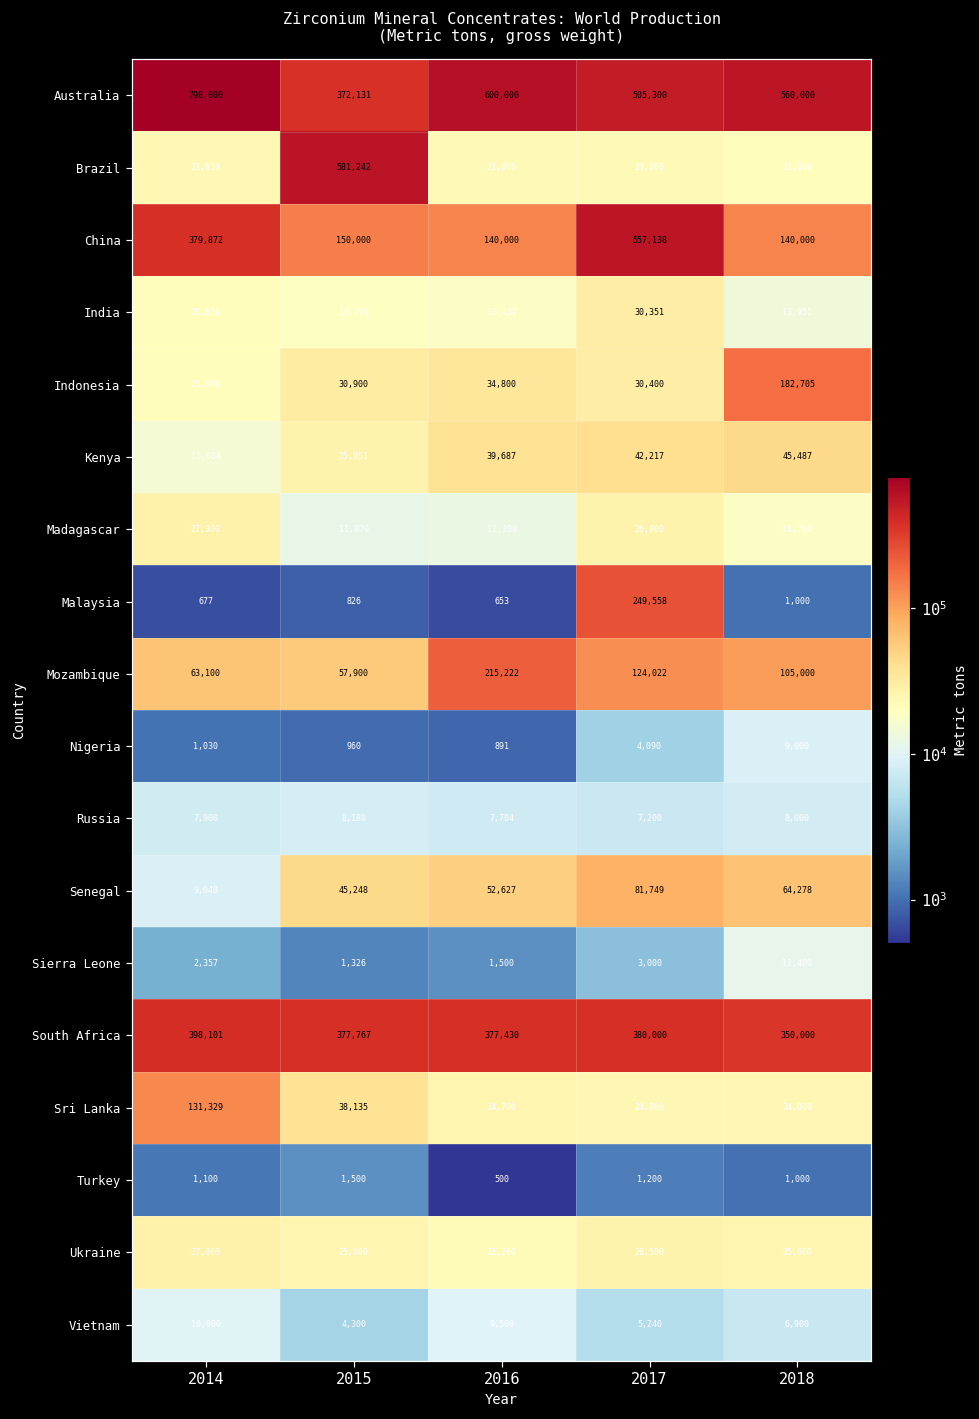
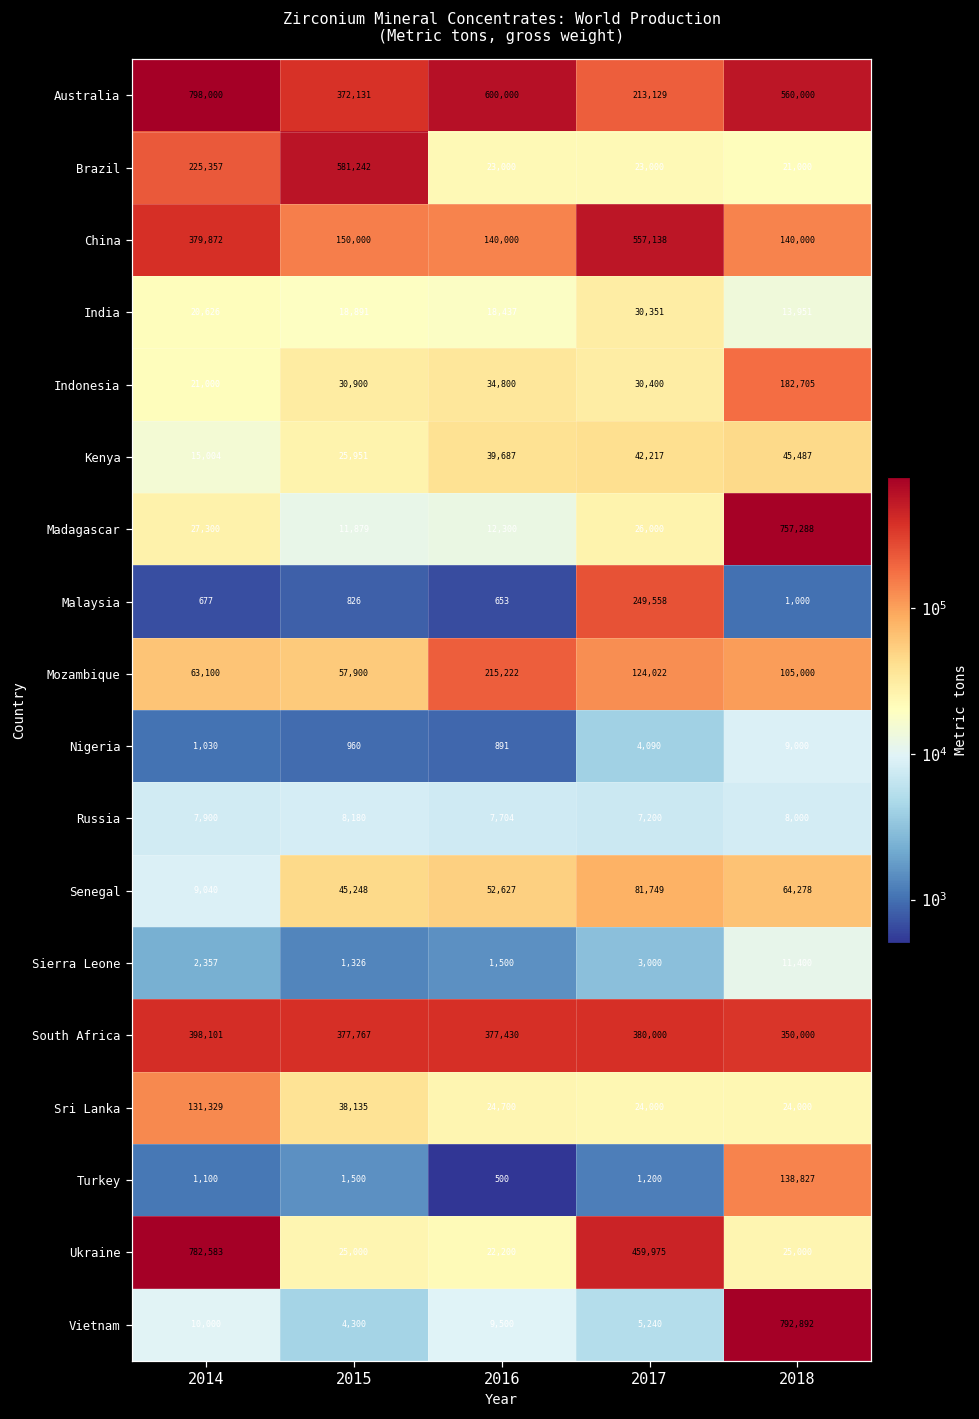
Australia, 2017: 505,300 -> 213,129
Brazil, 2014: 23,659 -> 225,357
Madagascar, 2018: 18,700 -> 757,288
Turkey, 2018: 1,000 -> 138,827
Ukraine, 2014: 27,000 -> 782,583
Ukraine, 2017: 26,500 -> 459,975
Vietnam, 2018: 6,900 -> 792,892
